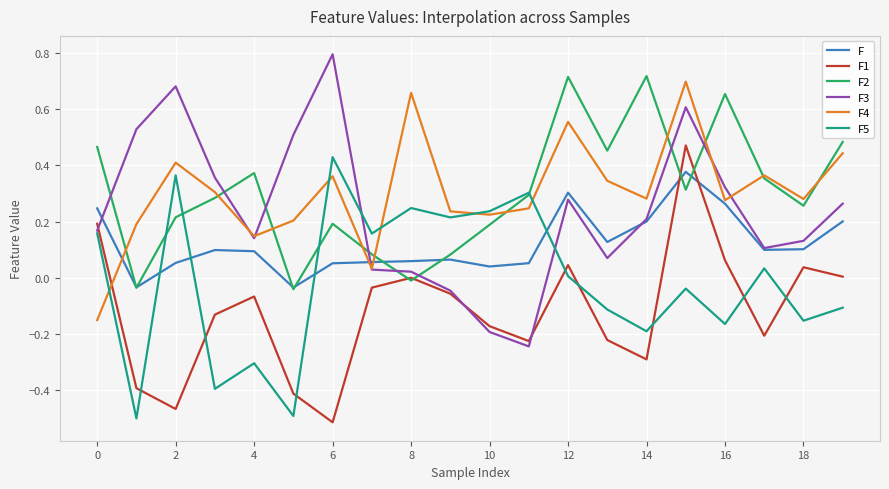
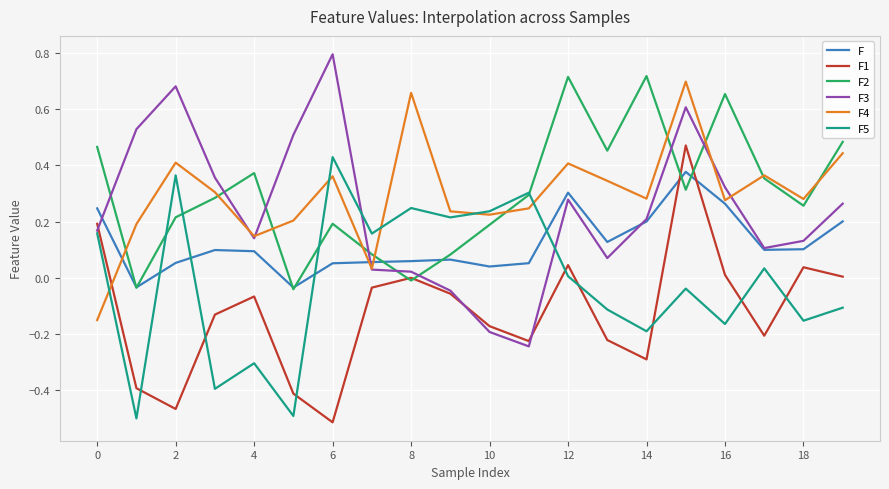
F4, 12: 0.55 -> 0.41
F1, 16: 0.06 -> 0.01
